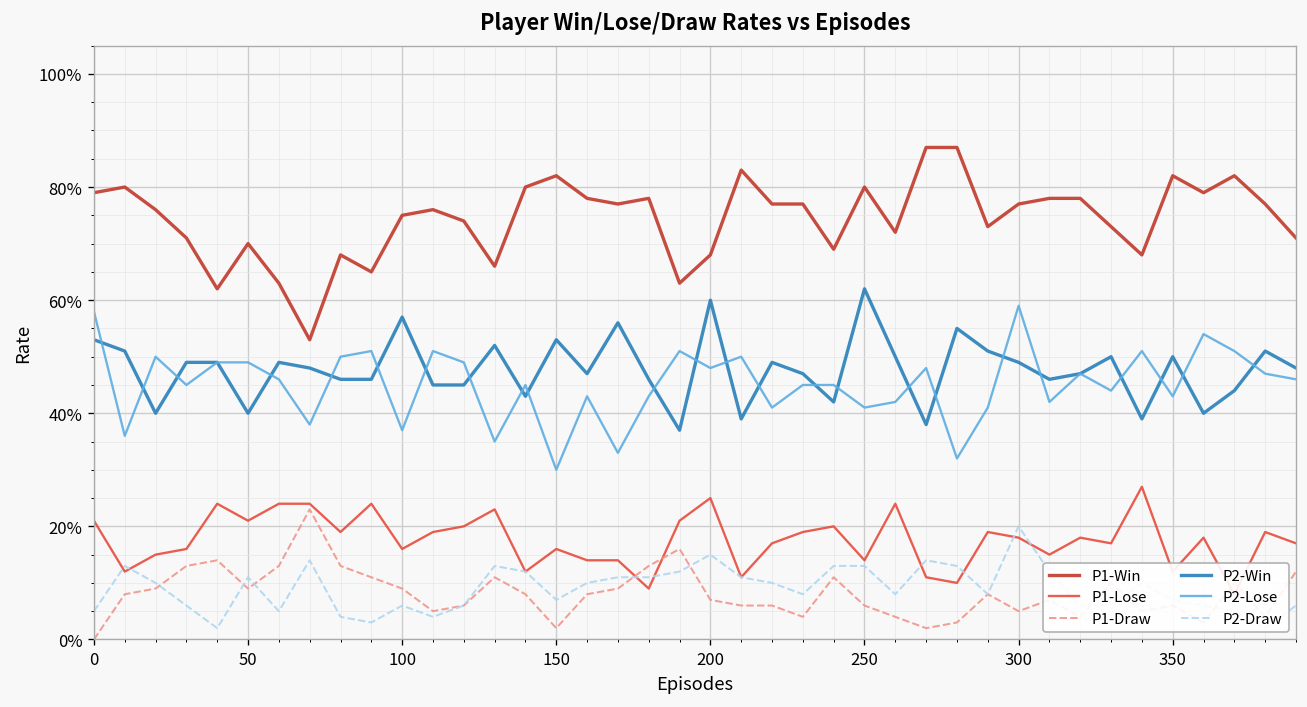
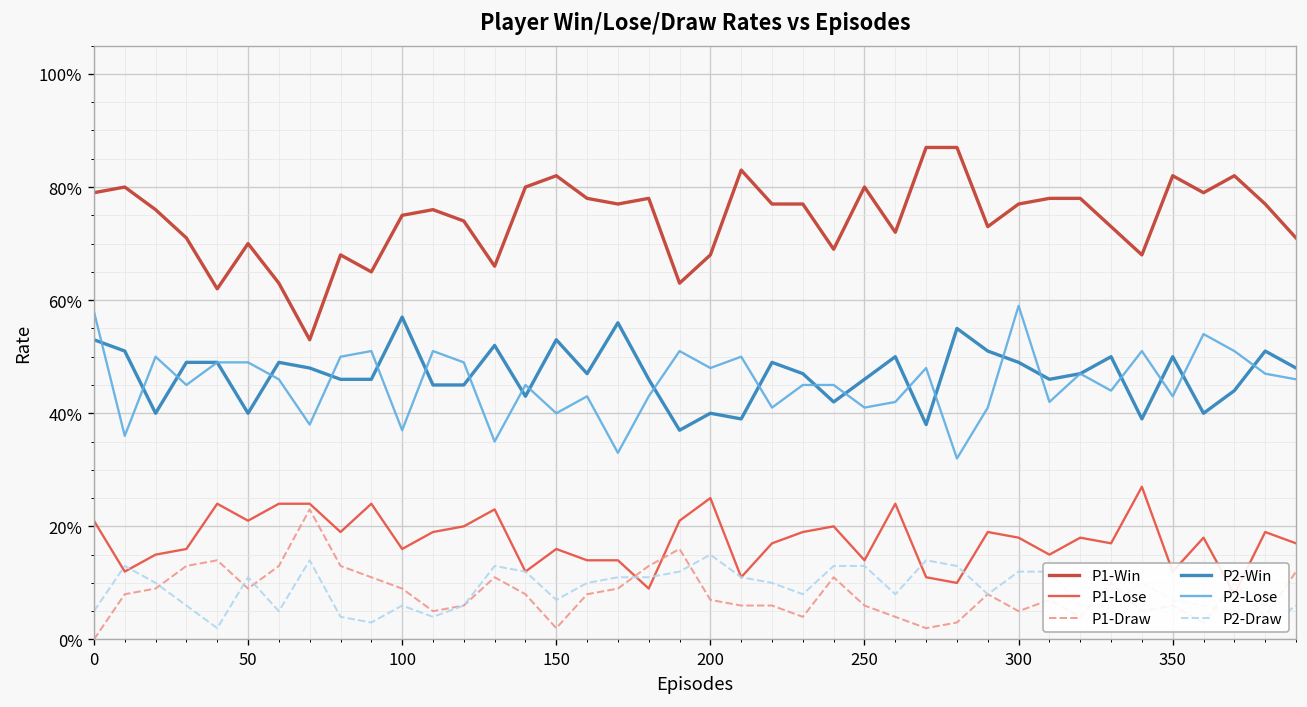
P2-Lose, 150: 30% -> 40%
P2-Win, 200: 60% -> 40%
P2-Win, 250: 62% -> 46%
P2-Draw, 300: 20% -> 12%
